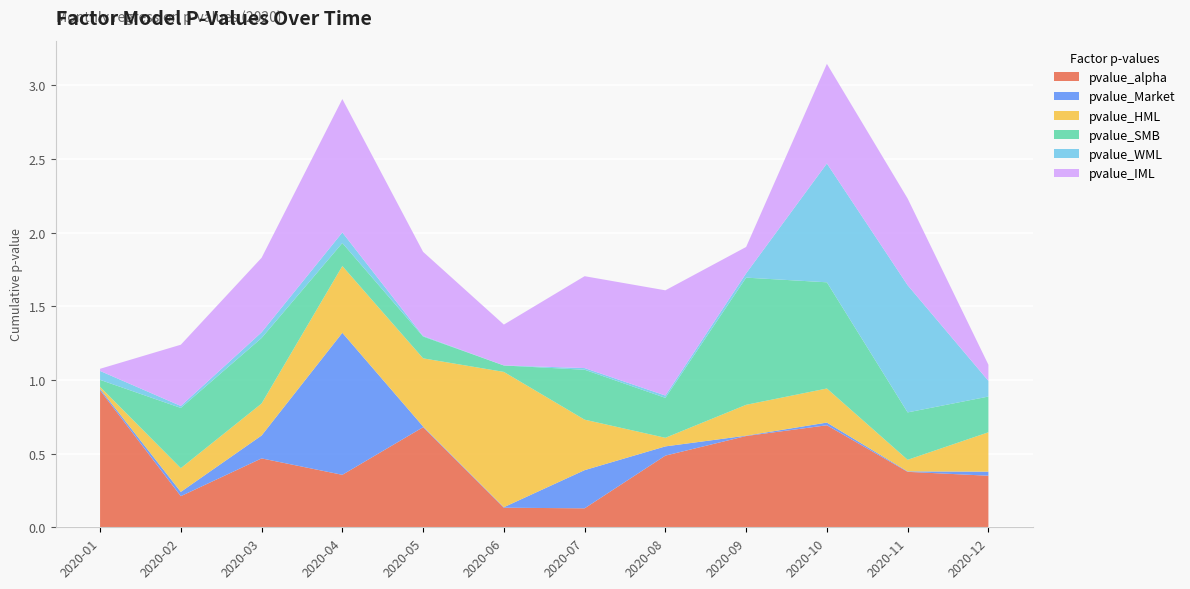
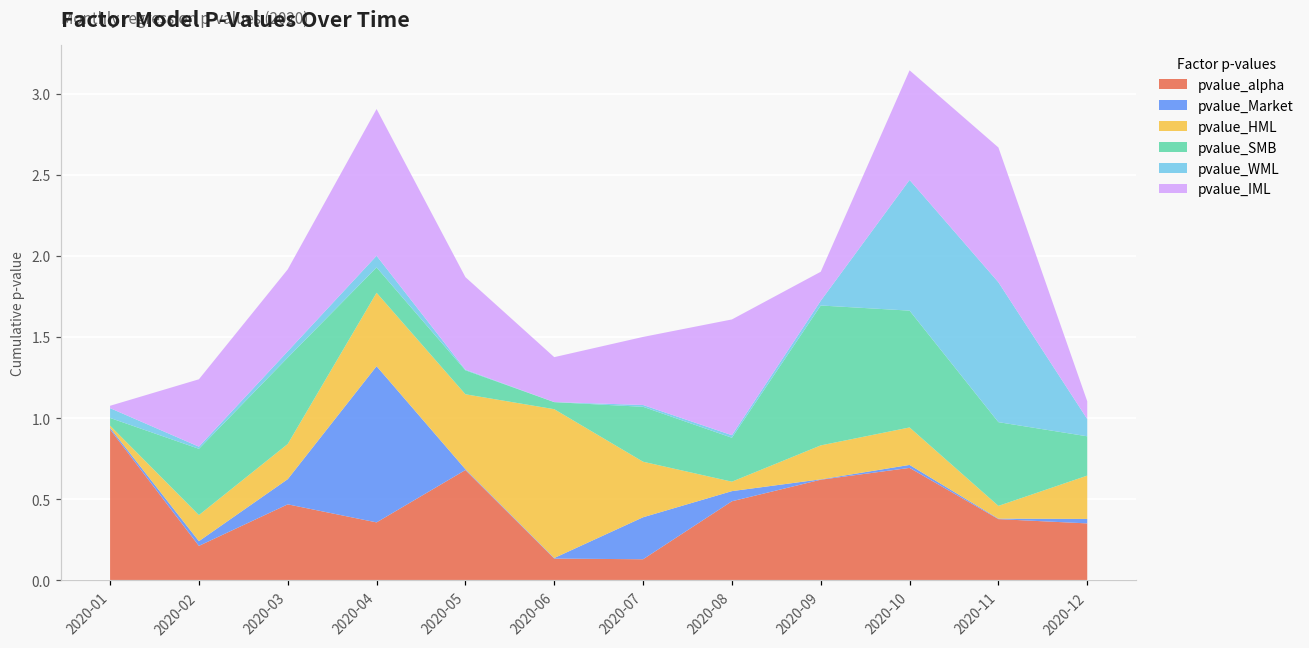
pvalue_SMB, 2020-03: 0.44 -> 0.53
pvalue_IML, 2020-07: 0.62 -> 0.42
pvalue_SMB, 2020-11: 0.32 -> 0.52
pvalue_IML, 2020-11: 0.59 -> 0.83
